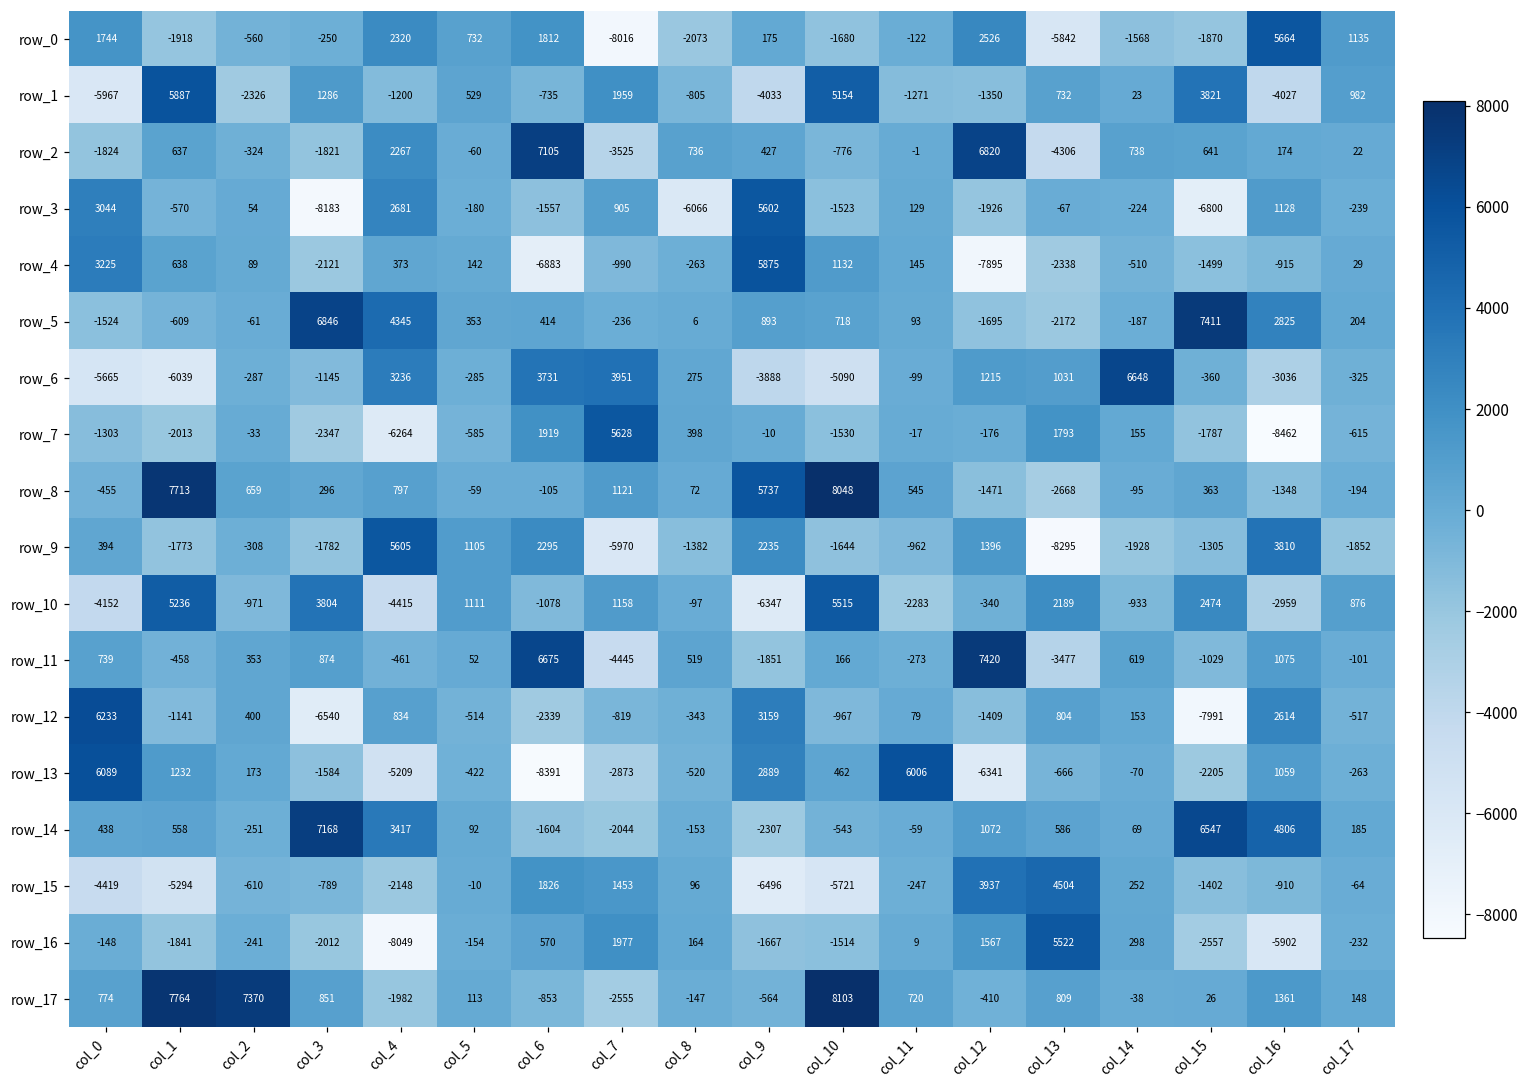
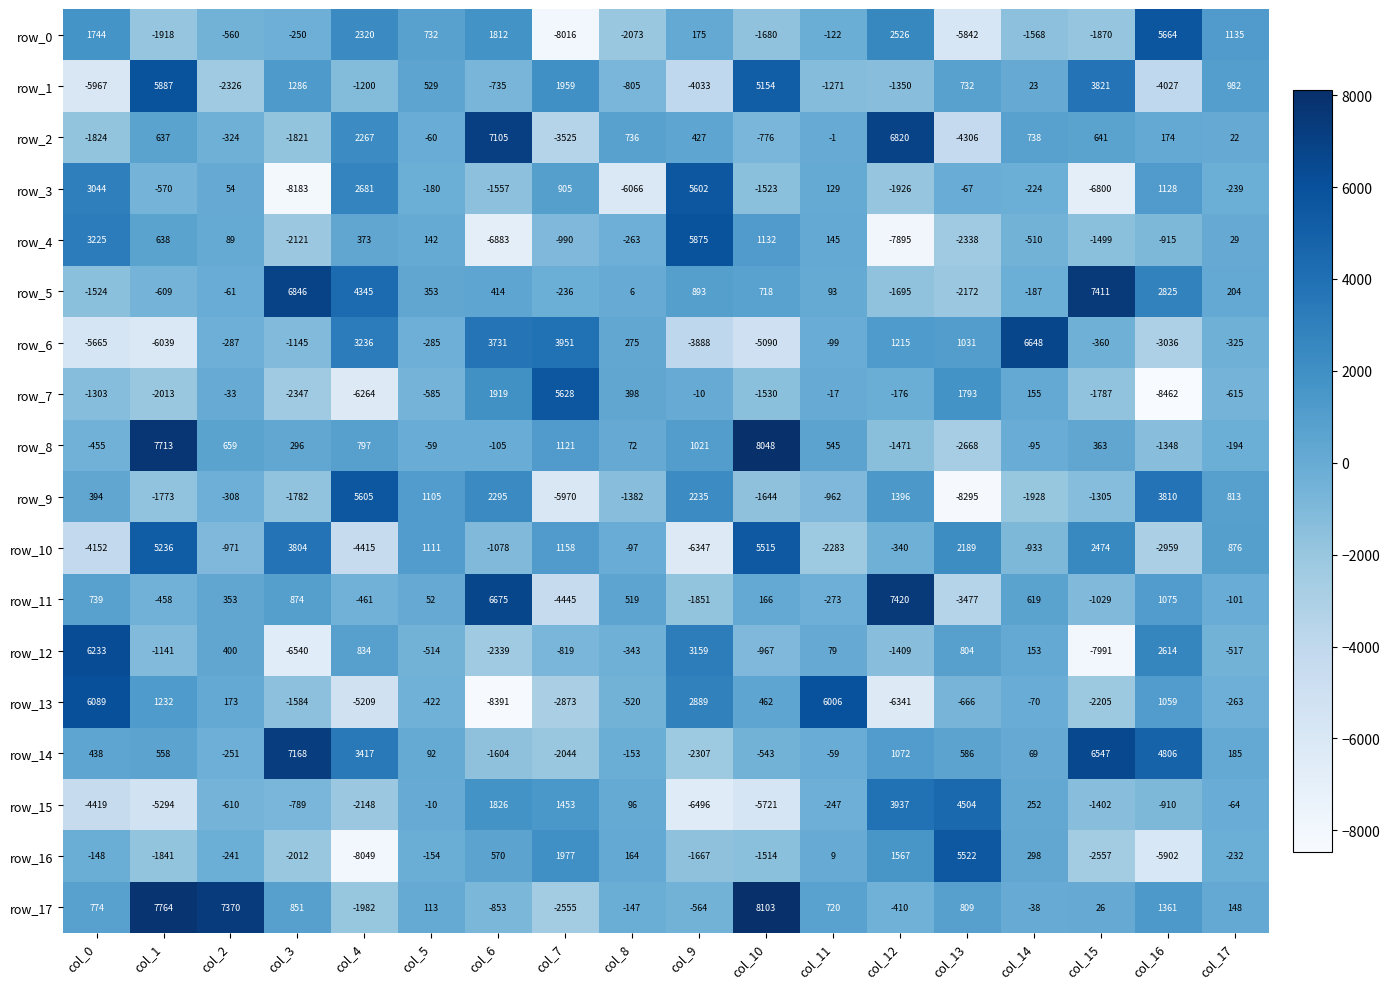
row_8, col_9: 5737 -> 1021
row_9, col_17: -1852 -> 813
